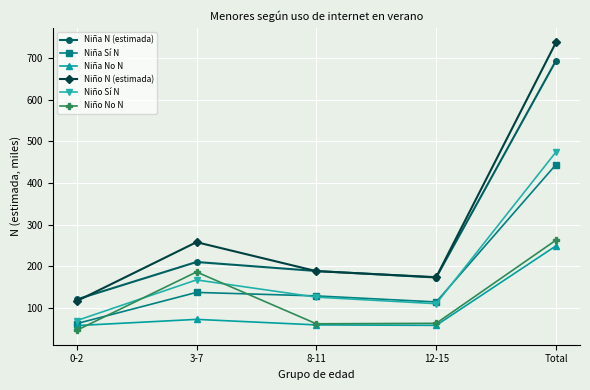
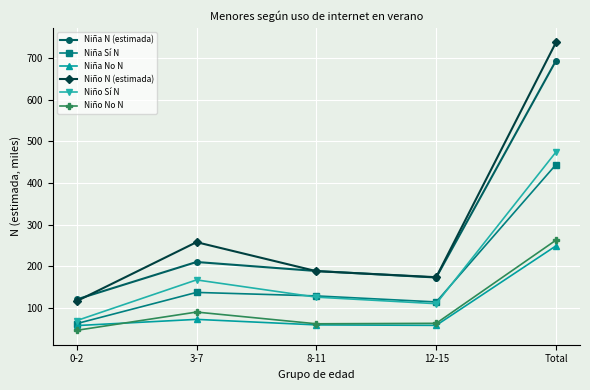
Niño No N, 3-7: 190 -> 90
